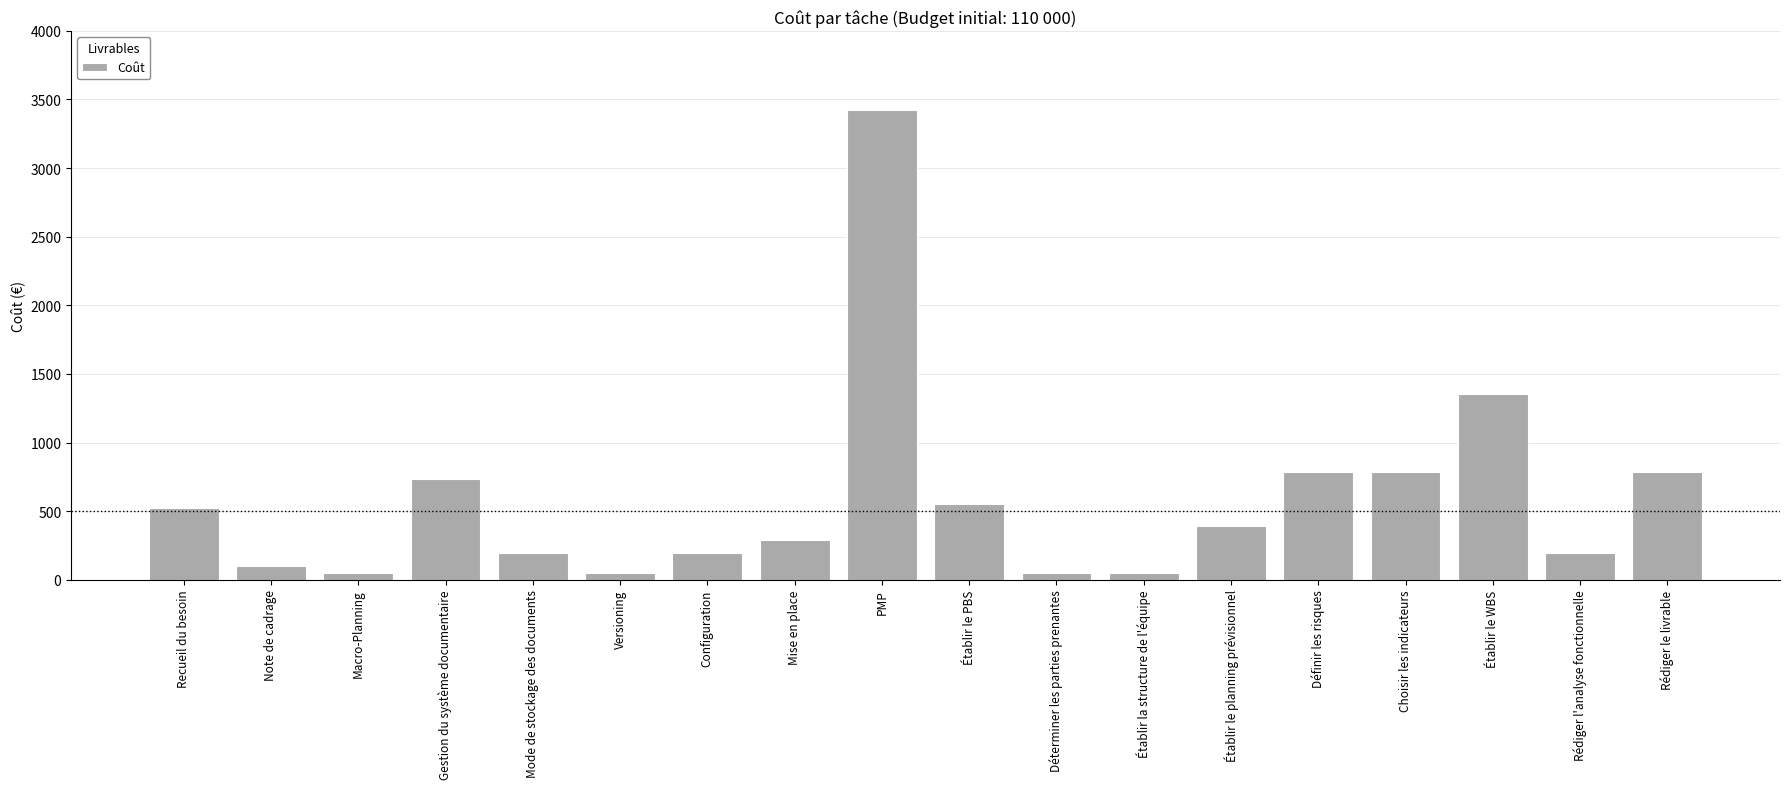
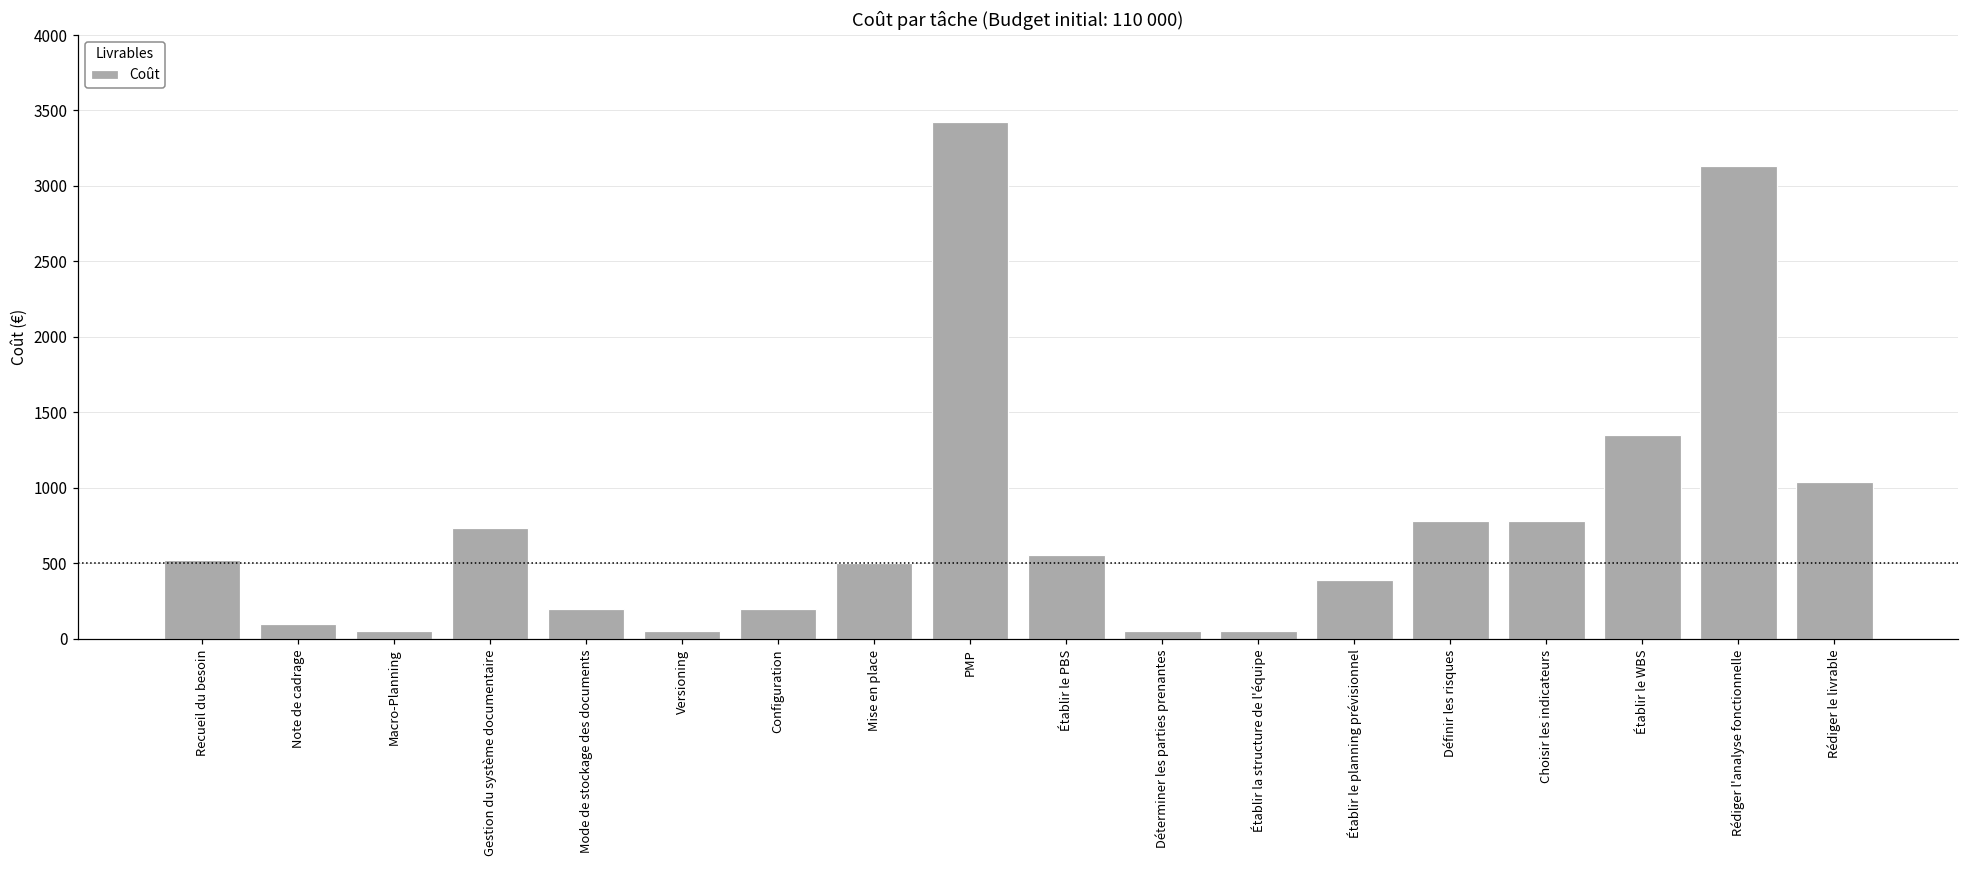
Mise en place: 290 -> 500
Rédiger l'analyse fonctionnelle: 200 -> 3130
Rédiger le livrable: 780 -> 1040
